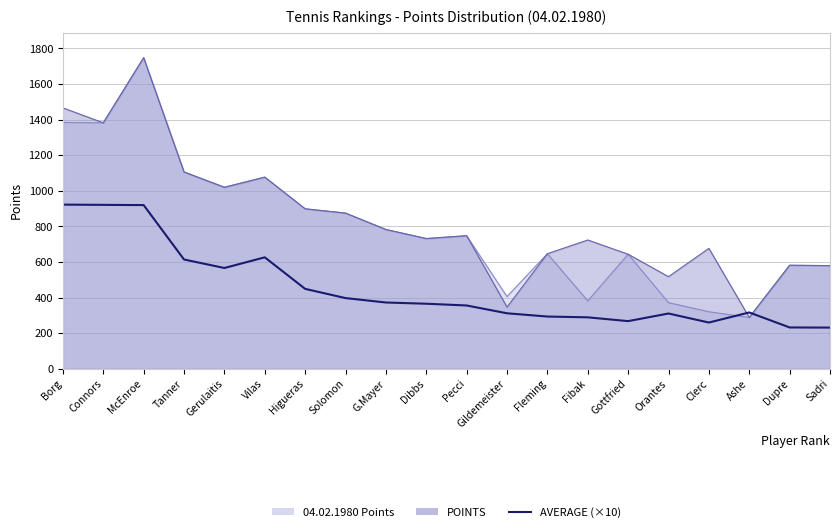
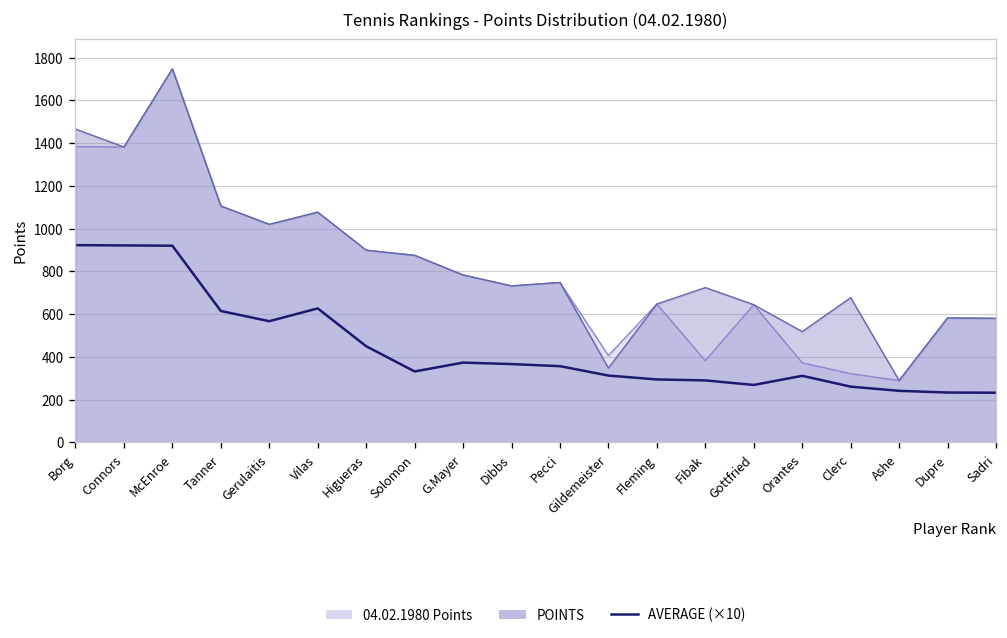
AVERAGE (×10), Solomon: 400 -> 330
AVERAGE (×10), Ashe: 320 -> 240
